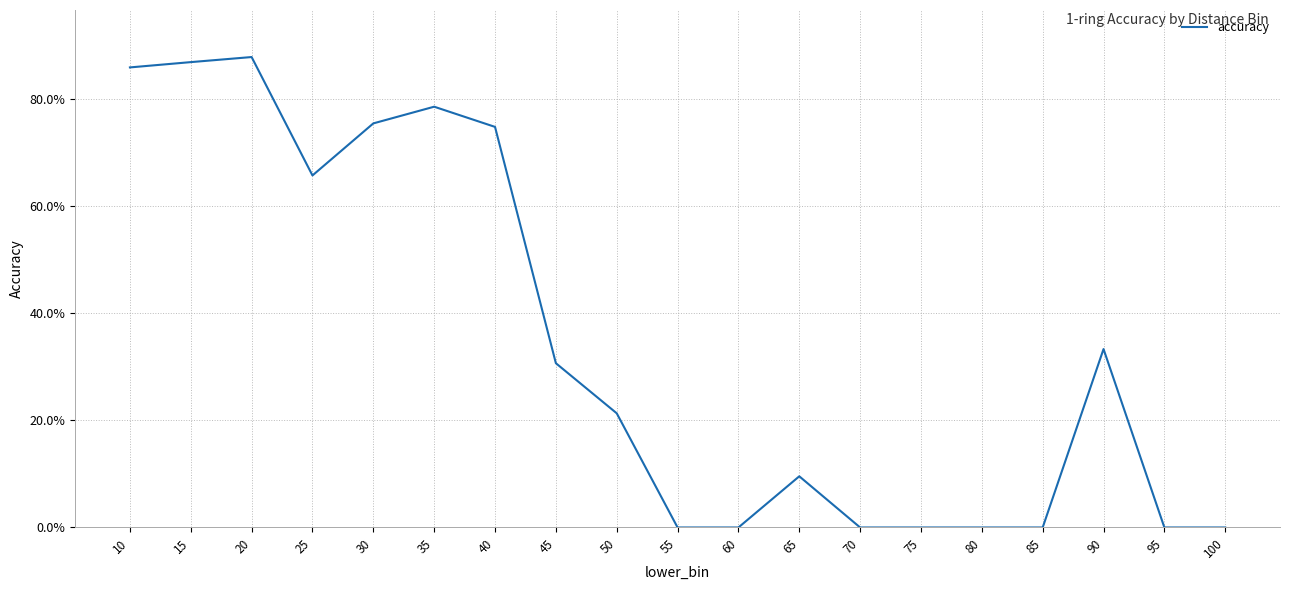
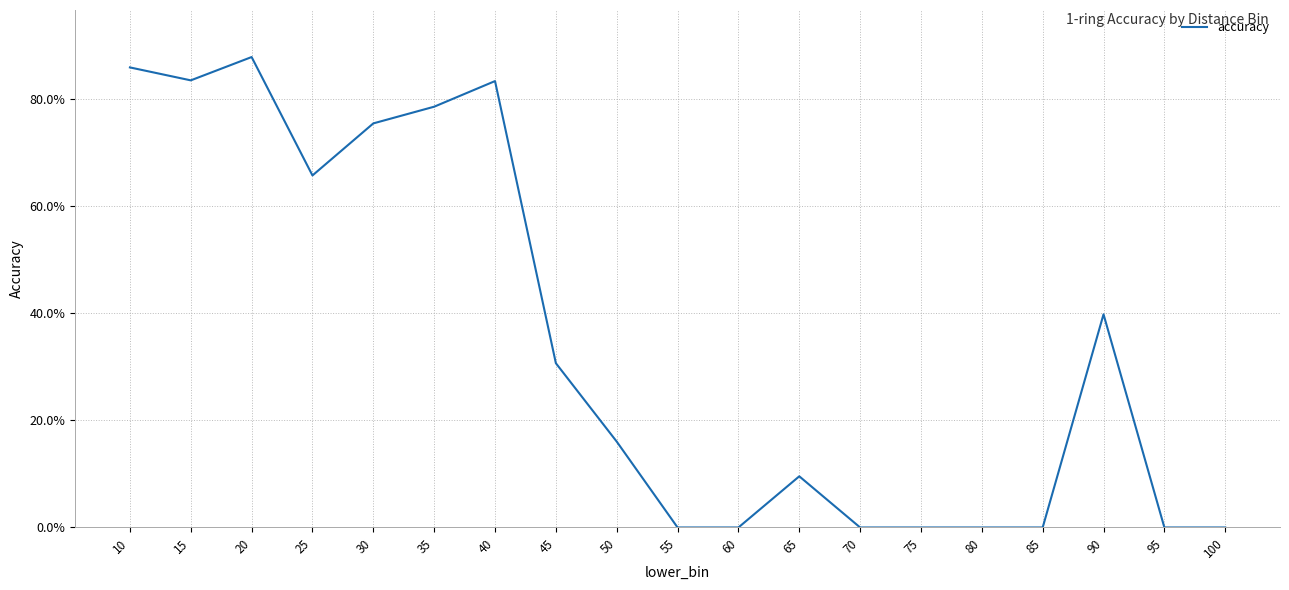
15: 87% -> 84%
40: 75% -> 83%
50: 21% -> 16%
90: 33% -> 40%
